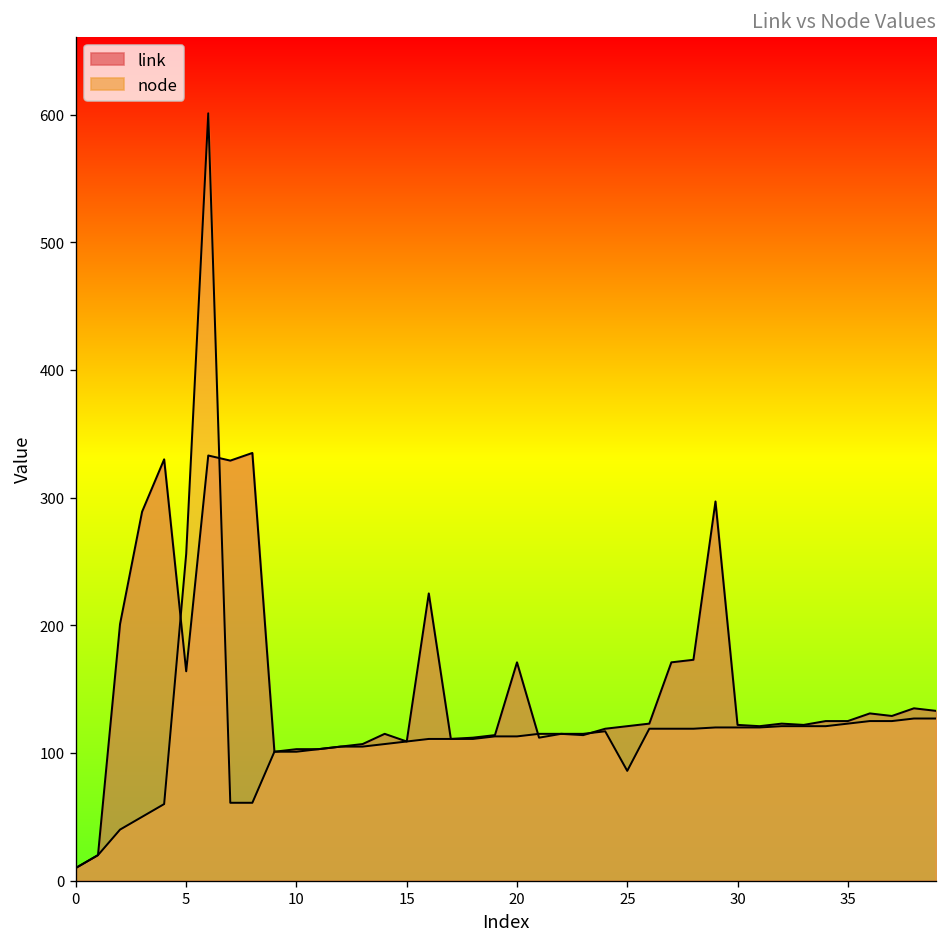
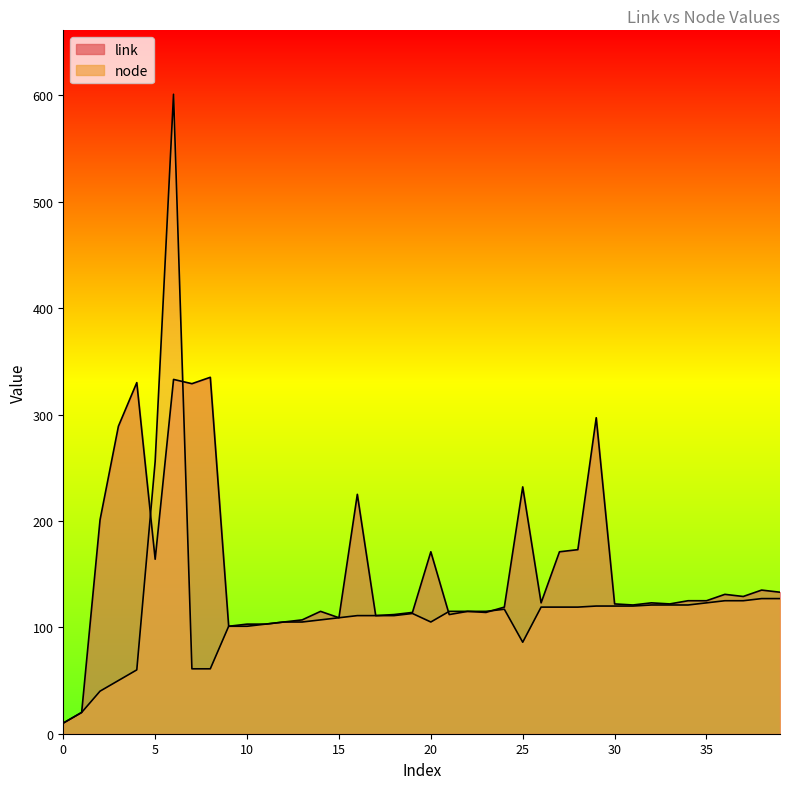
node, 20: 113 -> 105
link, 25: 121 -> 232
